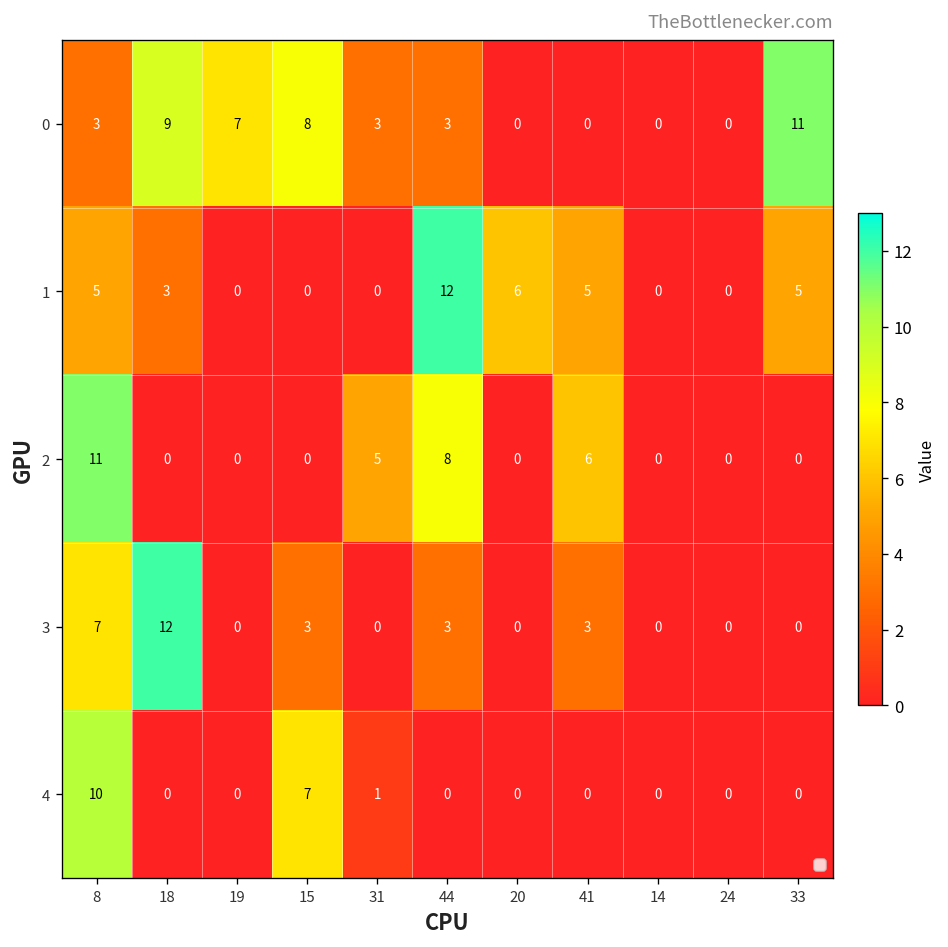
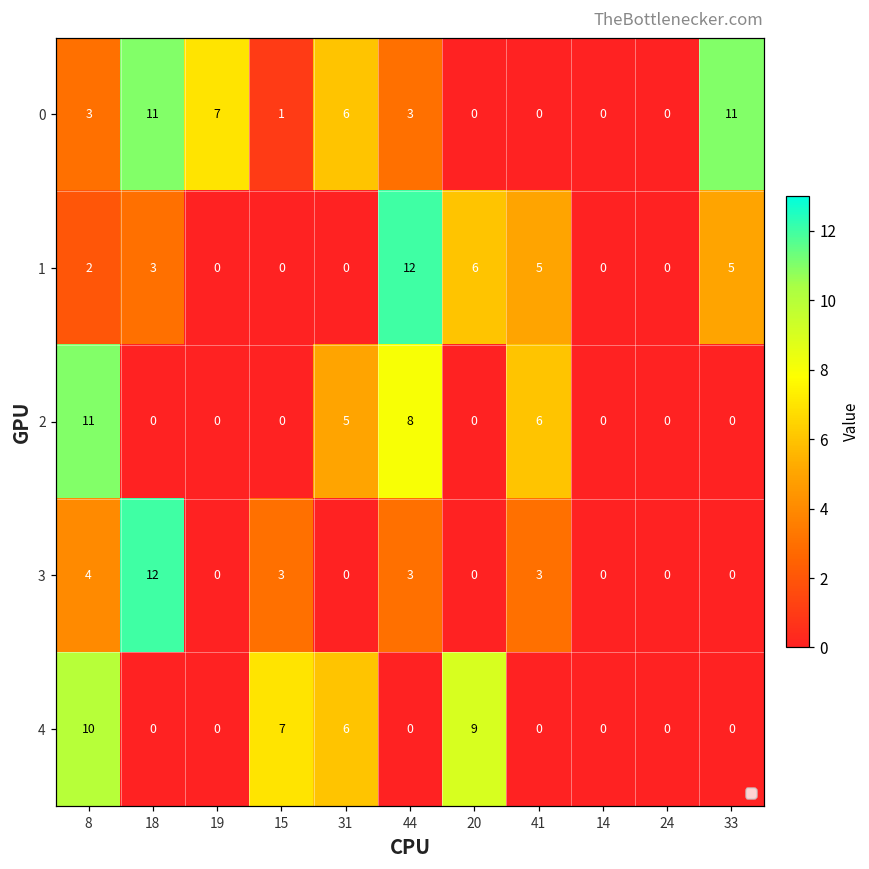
0, 18: 9 -> 11
0, 15: 8 -> 1
0, 31: 3 -> 6
1, 8: 5 -> 2
3, 8: 7 -> 4
4, 31: 1 -> 6
4, 20: 0 -> 9
